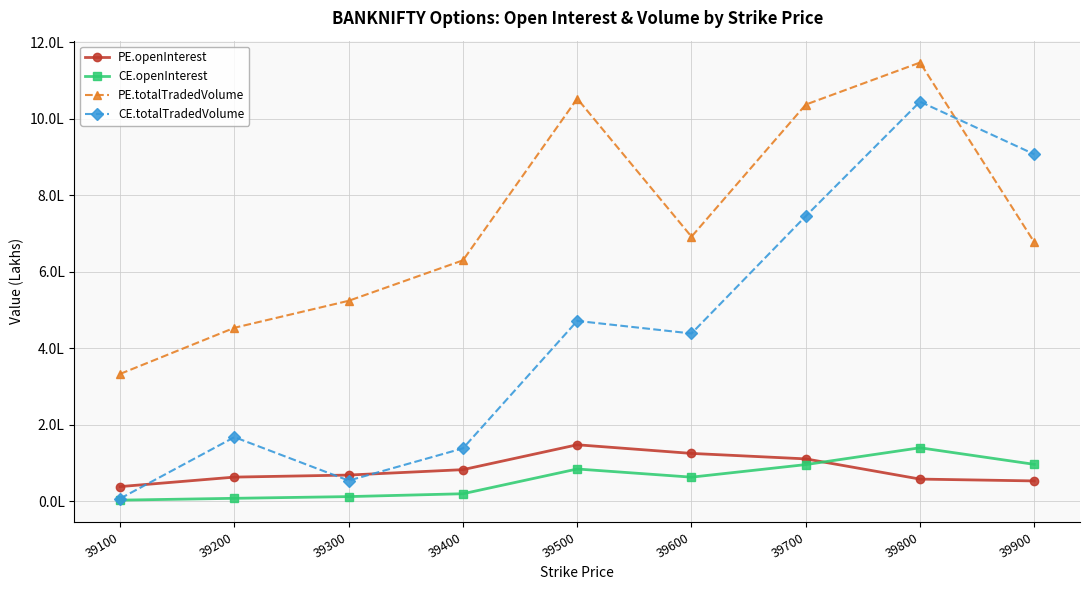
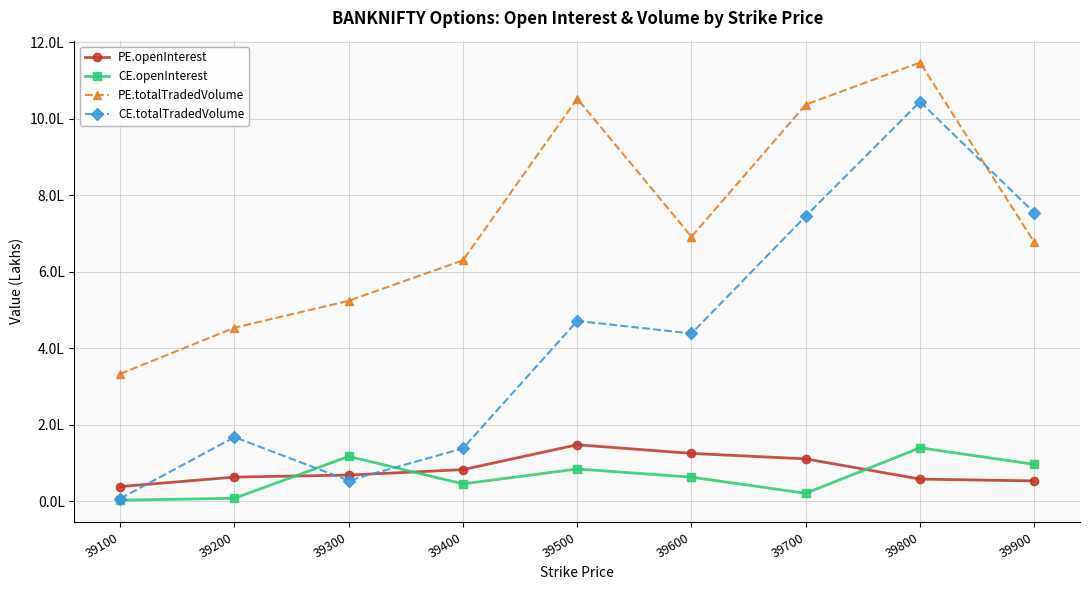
CE.openInterest, 39300: 0.1L -> 1.2L
CE.openInterest, 39400: 0.2L -> 0.5L
CE.openInterest, 39700: 1.0L -> 0.2L
CE.totalTradedVolume, 39900: 9.1L -> 7.5L
